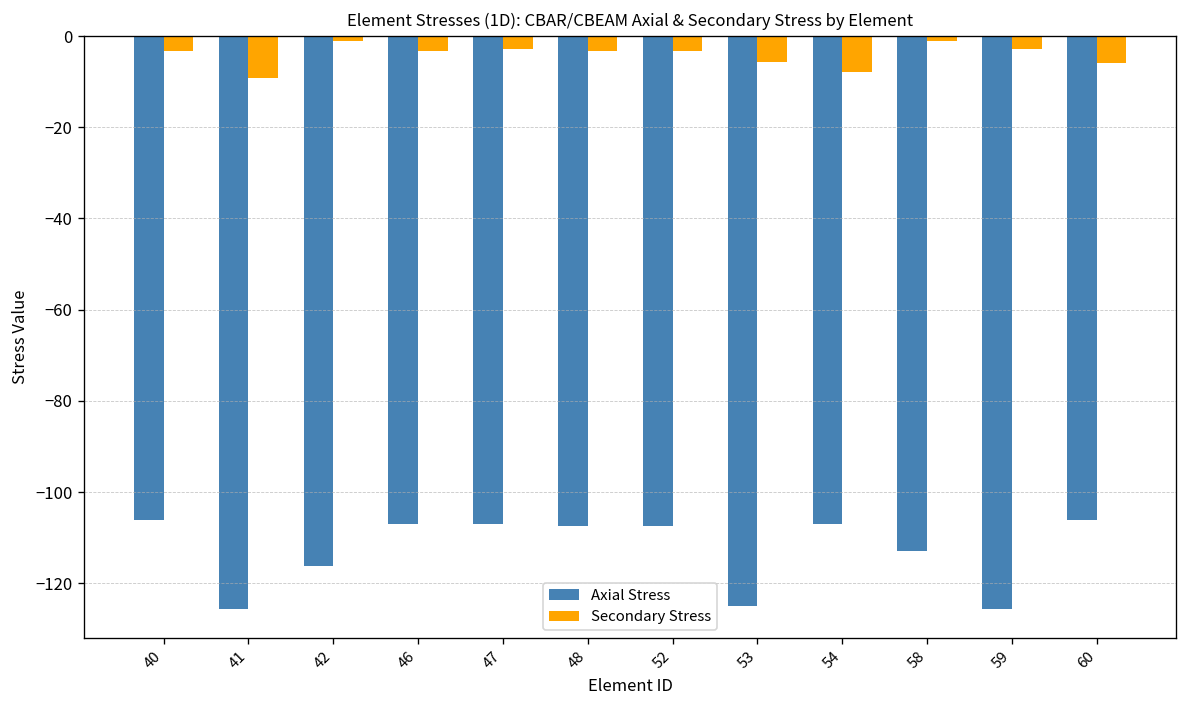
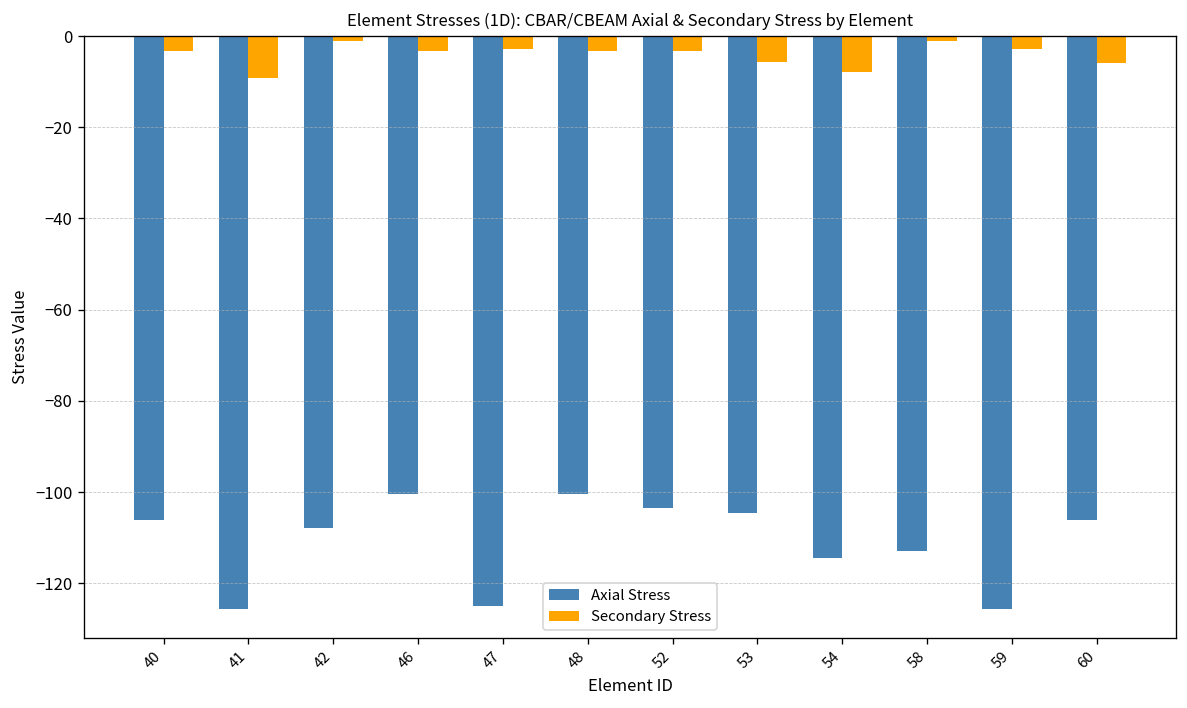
Axial Stress, 42: -116 -> -108
Axial Stress, 46: -107 -> -100
Axial Stress, 47: -107 -> -125
Axial Stress, 48: -107 -> -100
Axial Stress, 52: -107 -> -103
Axial Stress, 53: -125 -> -105
Axial Stress, 54: -107 -> -114
